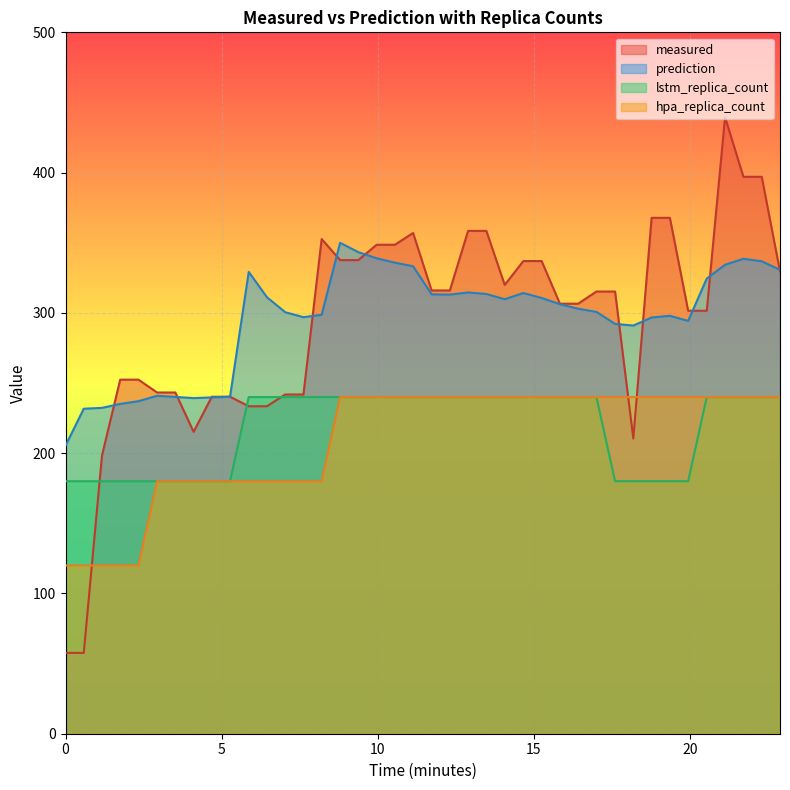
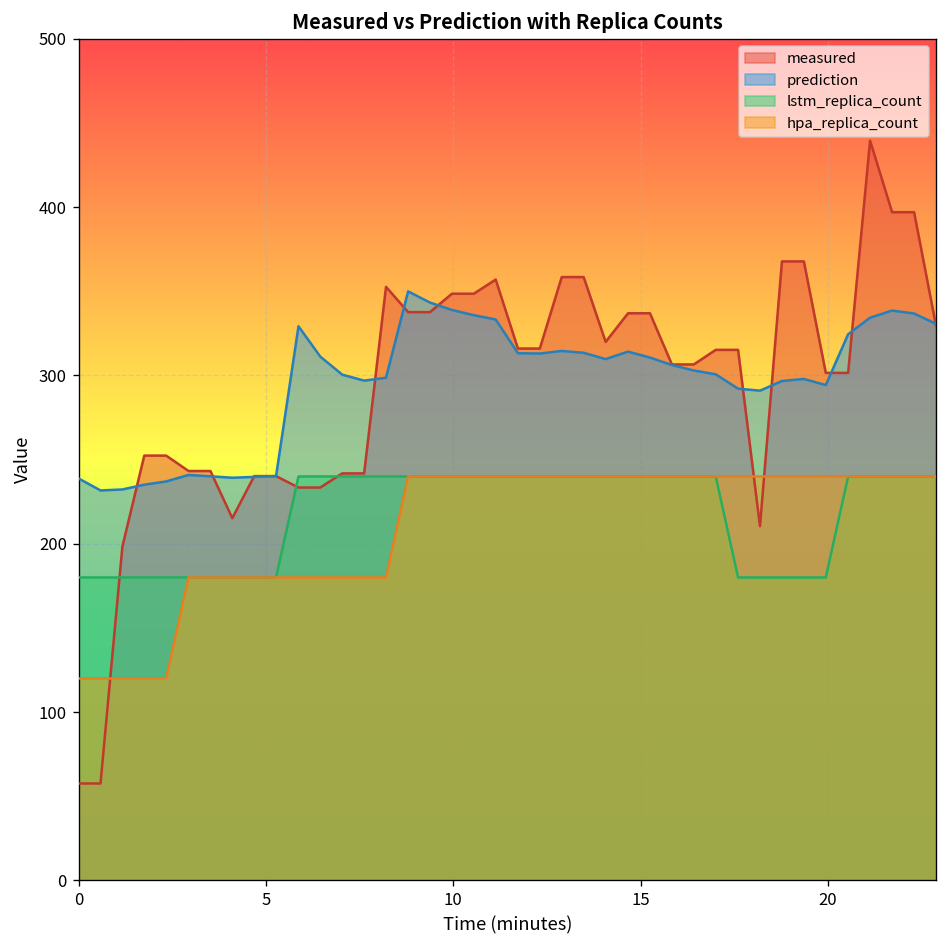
prediction, 0: 205 -> 239
